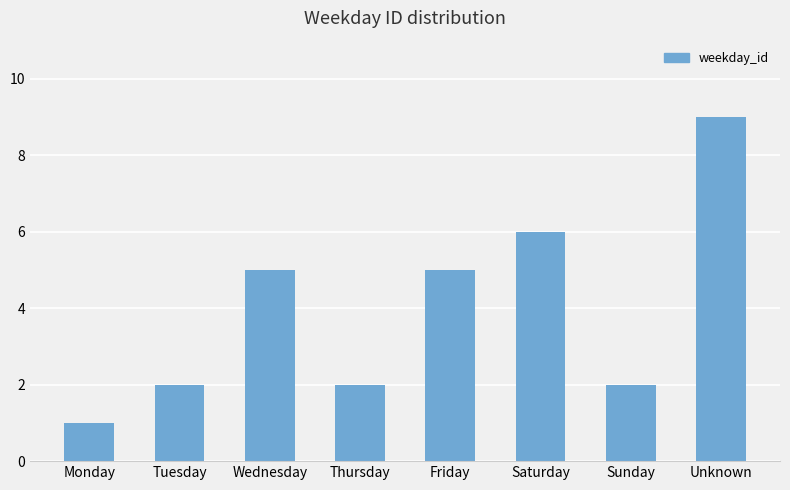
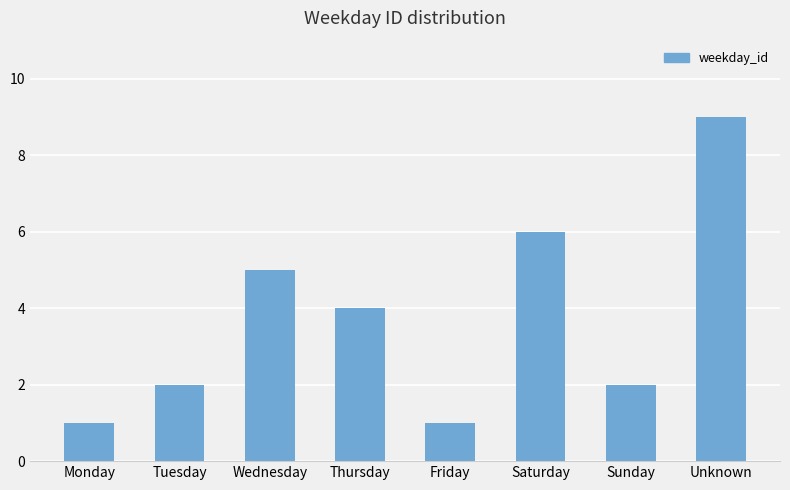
Thursday: 2 -> 4
Friday: 5 -> 1
